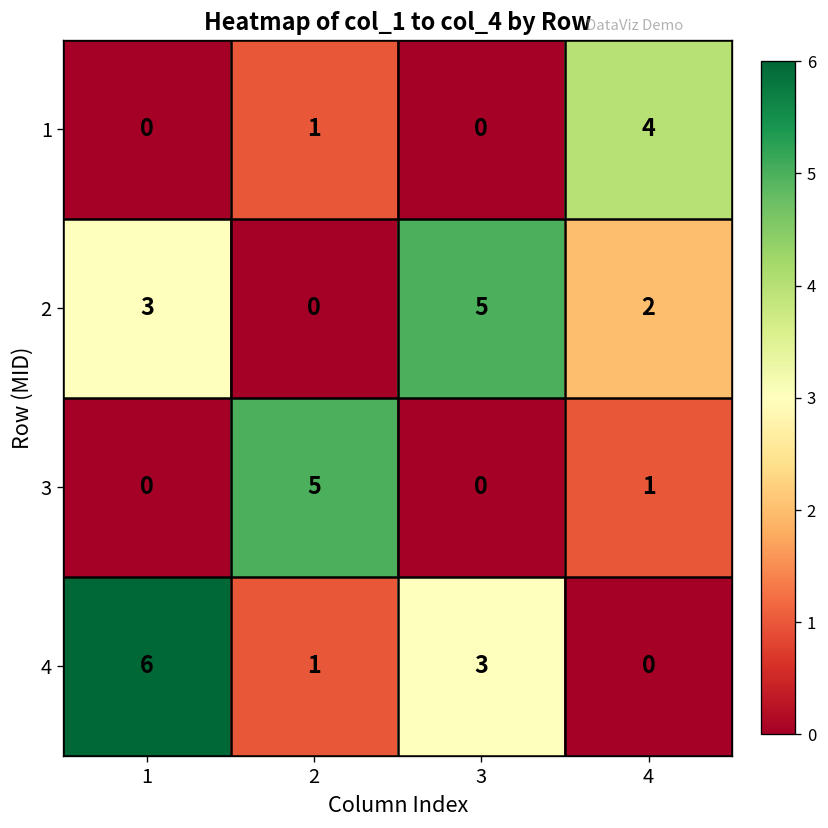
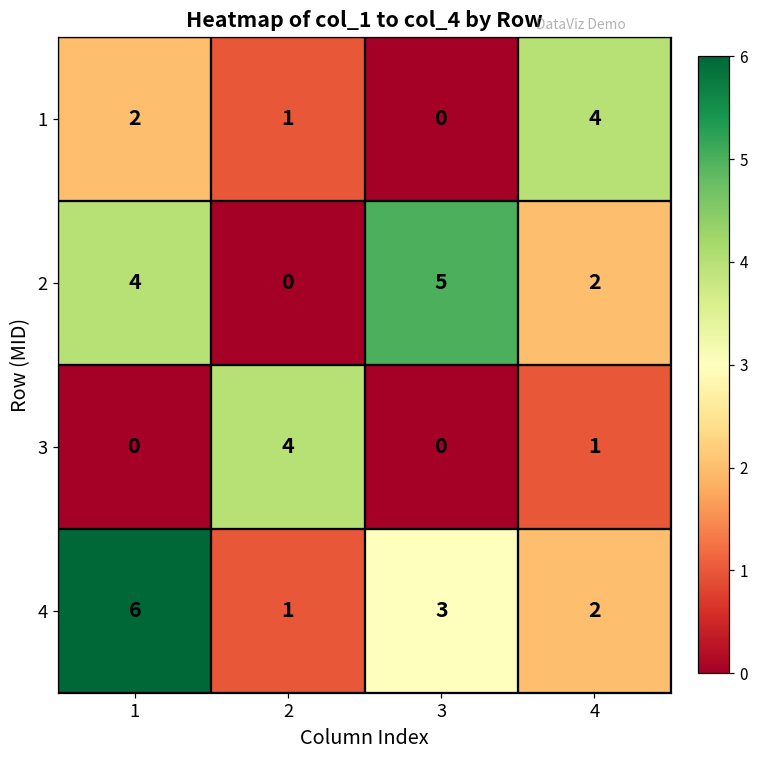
1, 1: 0 -> 2
2, 1: 3 -> 4
3, 2: 5 -> 4
4, 4: 0 -> 2
